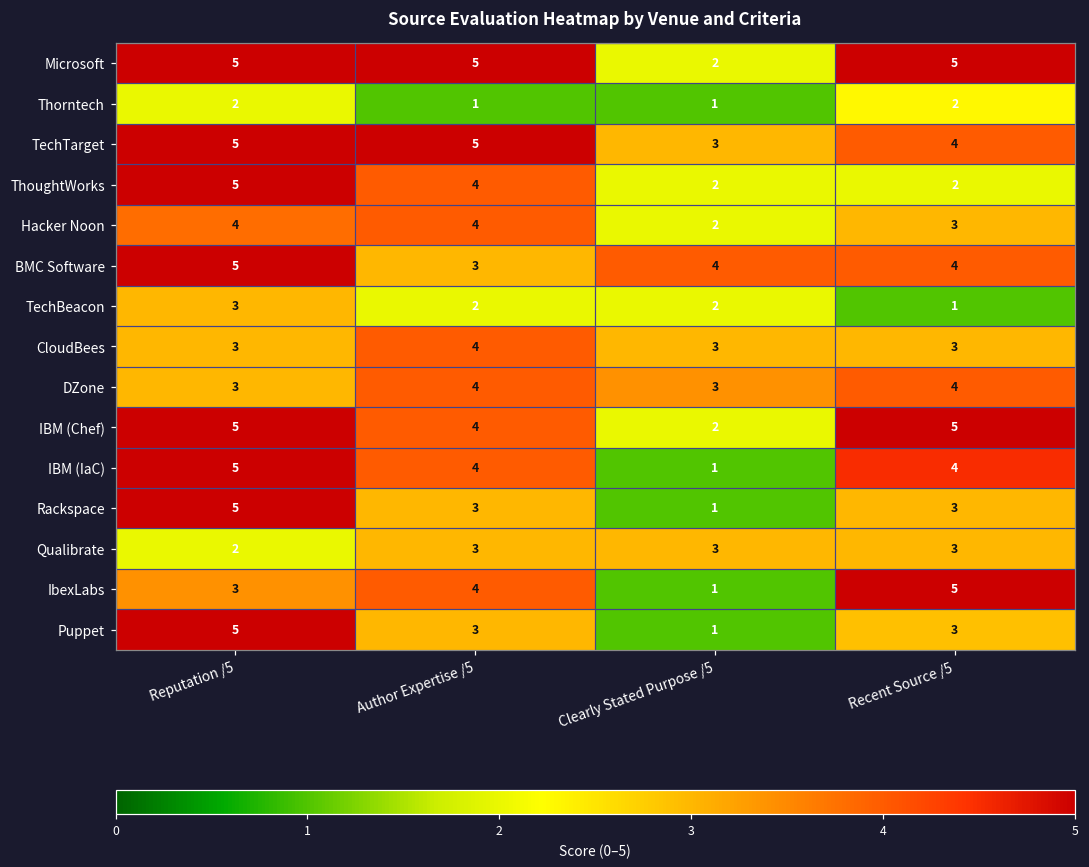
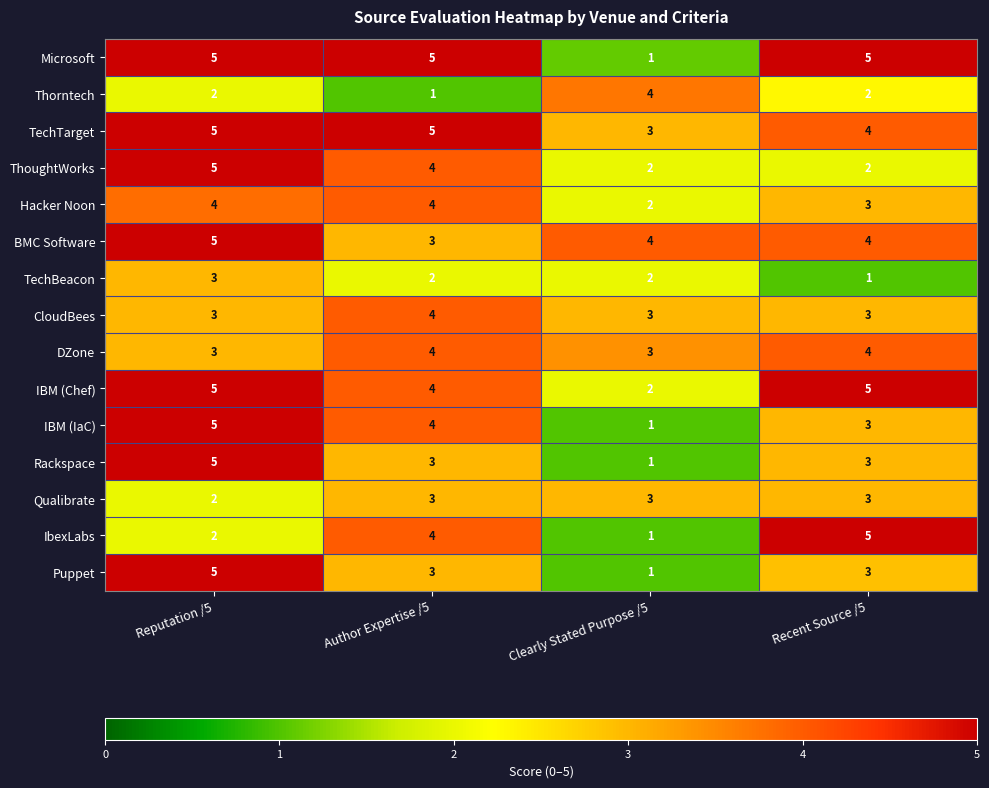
Microsoft, Clearly Stated Purpose /5: 2 -> 1
Thorntech, Clearly Stated Purpose /5: 1 -> 4
IBM (IaC), Recent Source /5: 4 -> 3
IbexLabs, Reputation /5: 3 -> 2
